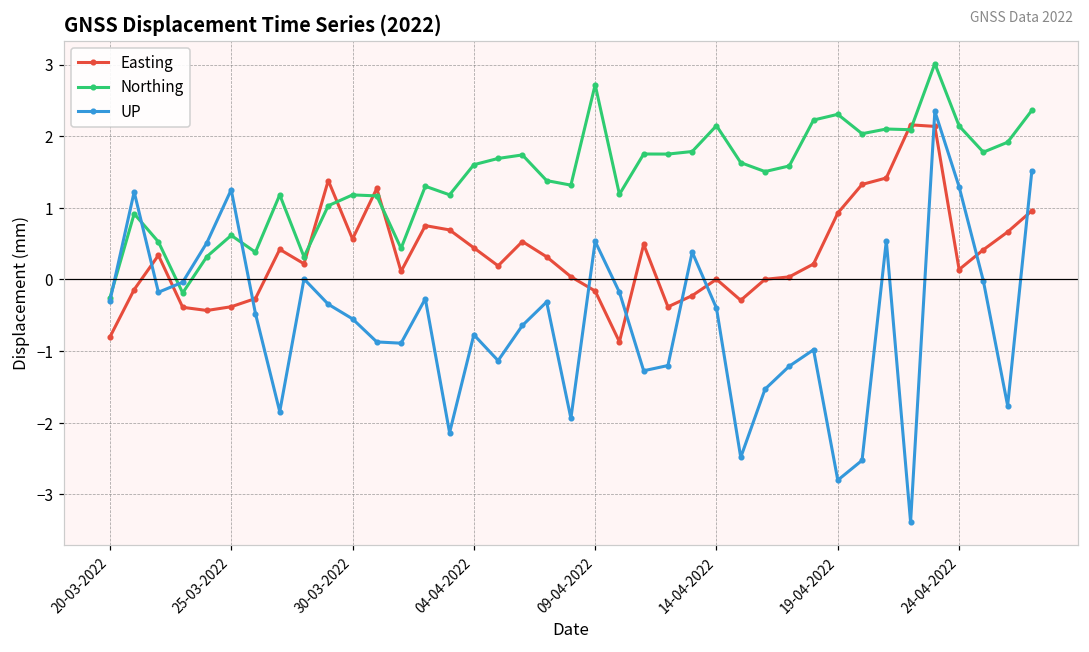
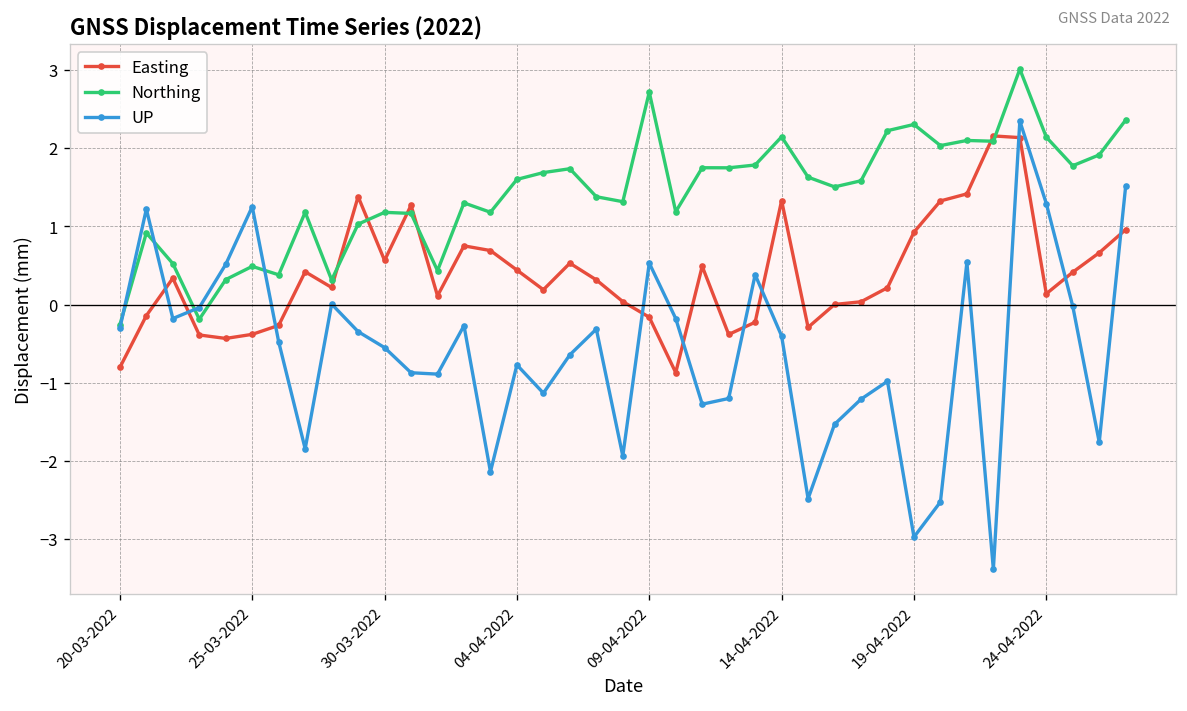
Northing, 25-03-2022: 0.6 -> 0.5
Easting, 14-04-2022: 0.0 -> 1.3
UP, 19-04-2022: -2.8 -> -3.0
